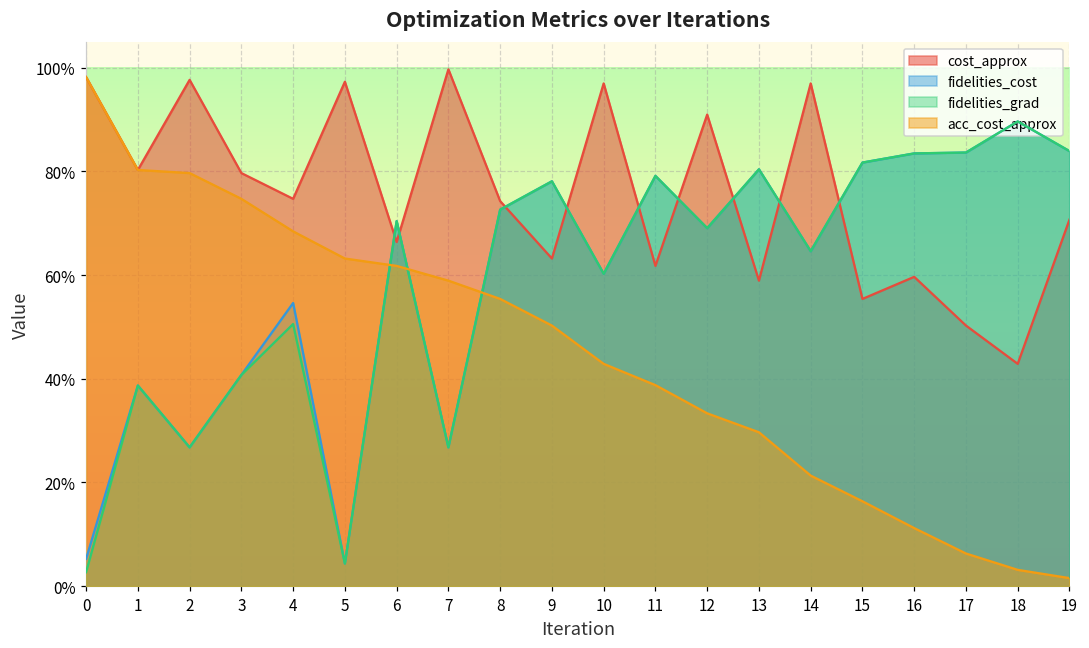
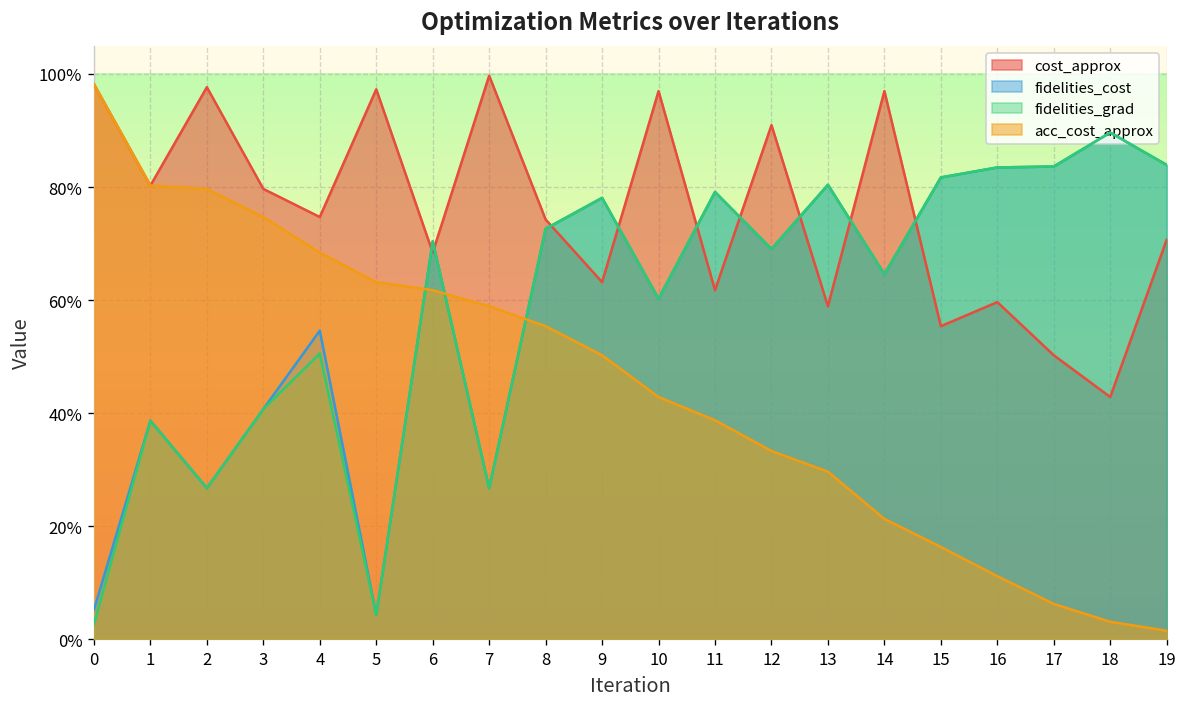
cost_approx, 6: 66% -> 68%
